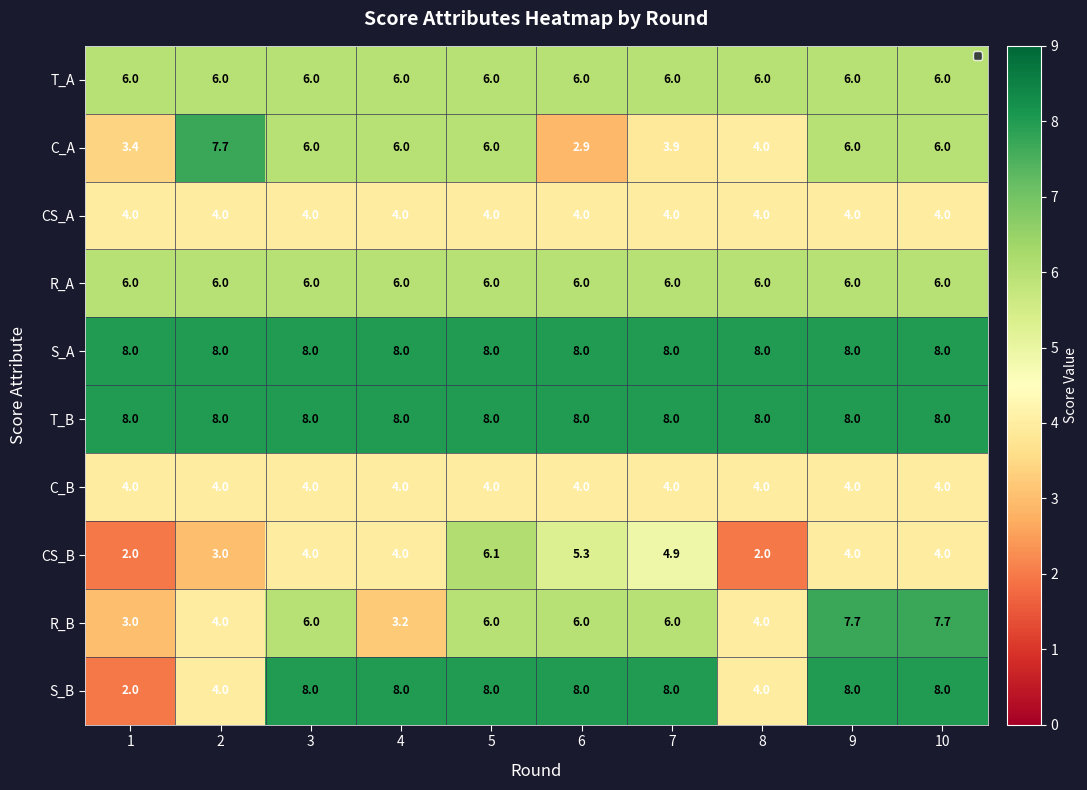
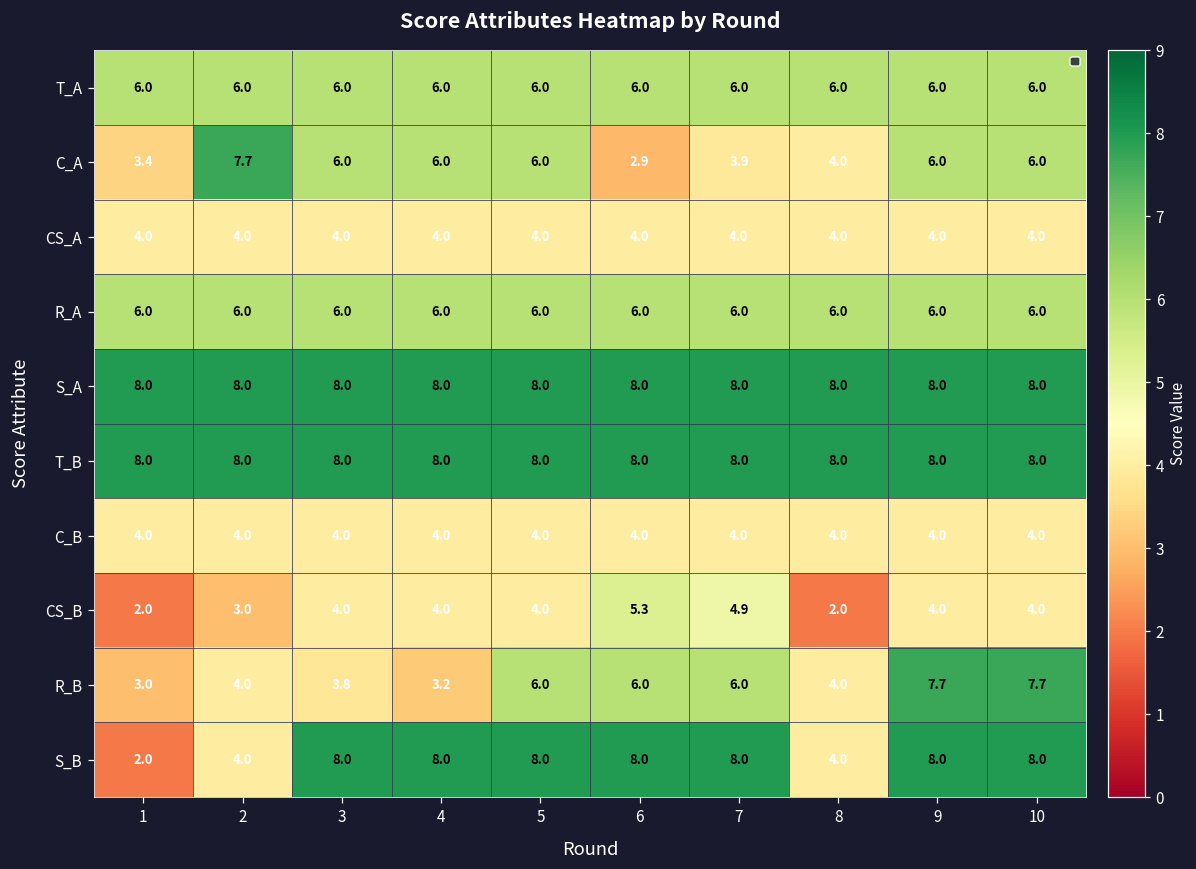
CS_B, 5: 6.1 -> 4.0
R_B, 3: 6.0 -> 3.8
